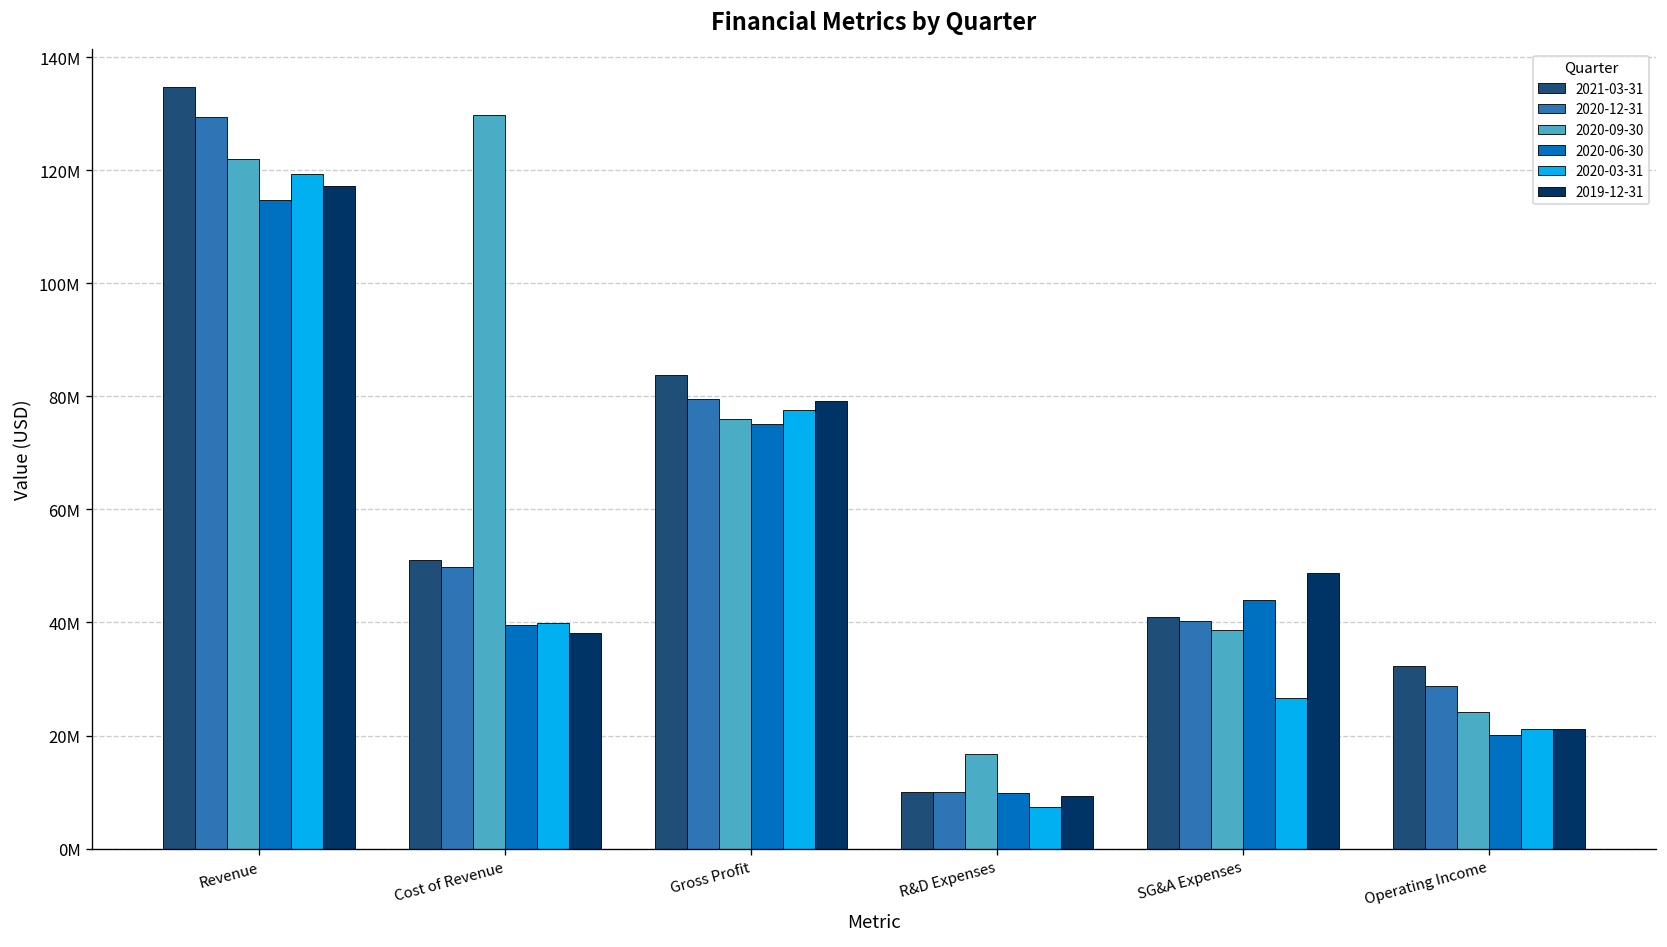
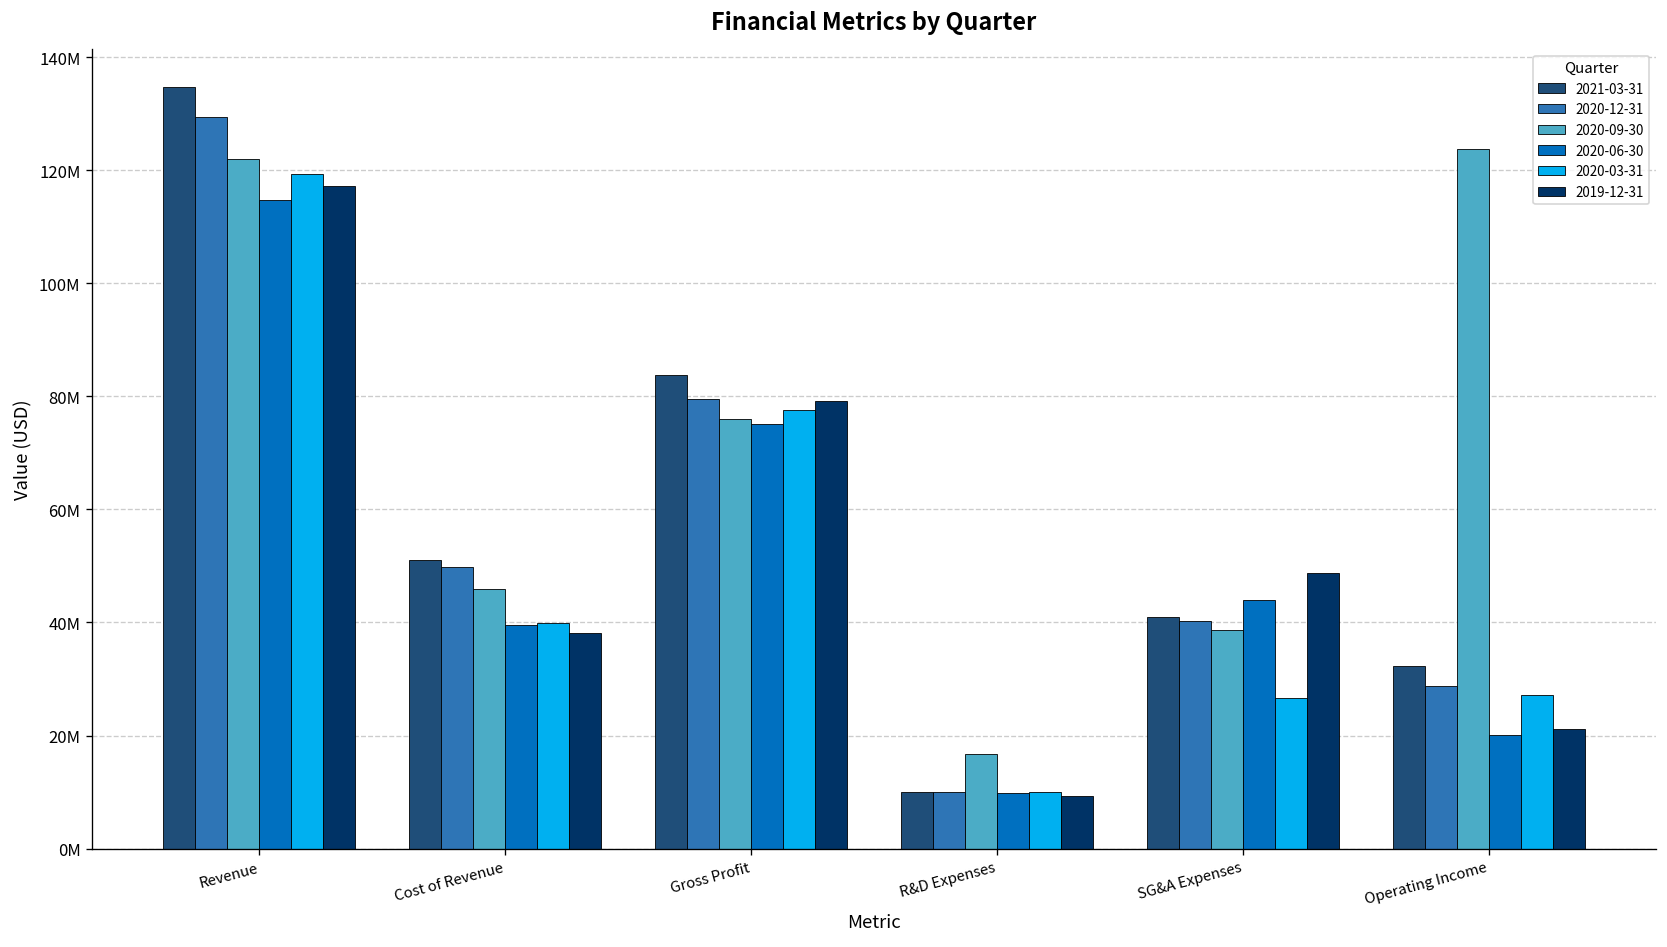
2020-09-30, Cost of Revenue: 130000000 -> 46000000
2020-03-31, R&D Expenses: 7000000 -> 10000000
2020-09-30, Operating Income: 24000000 -> 124000000
2020-03-31, Operating Income: 21000000 -> 27000000
